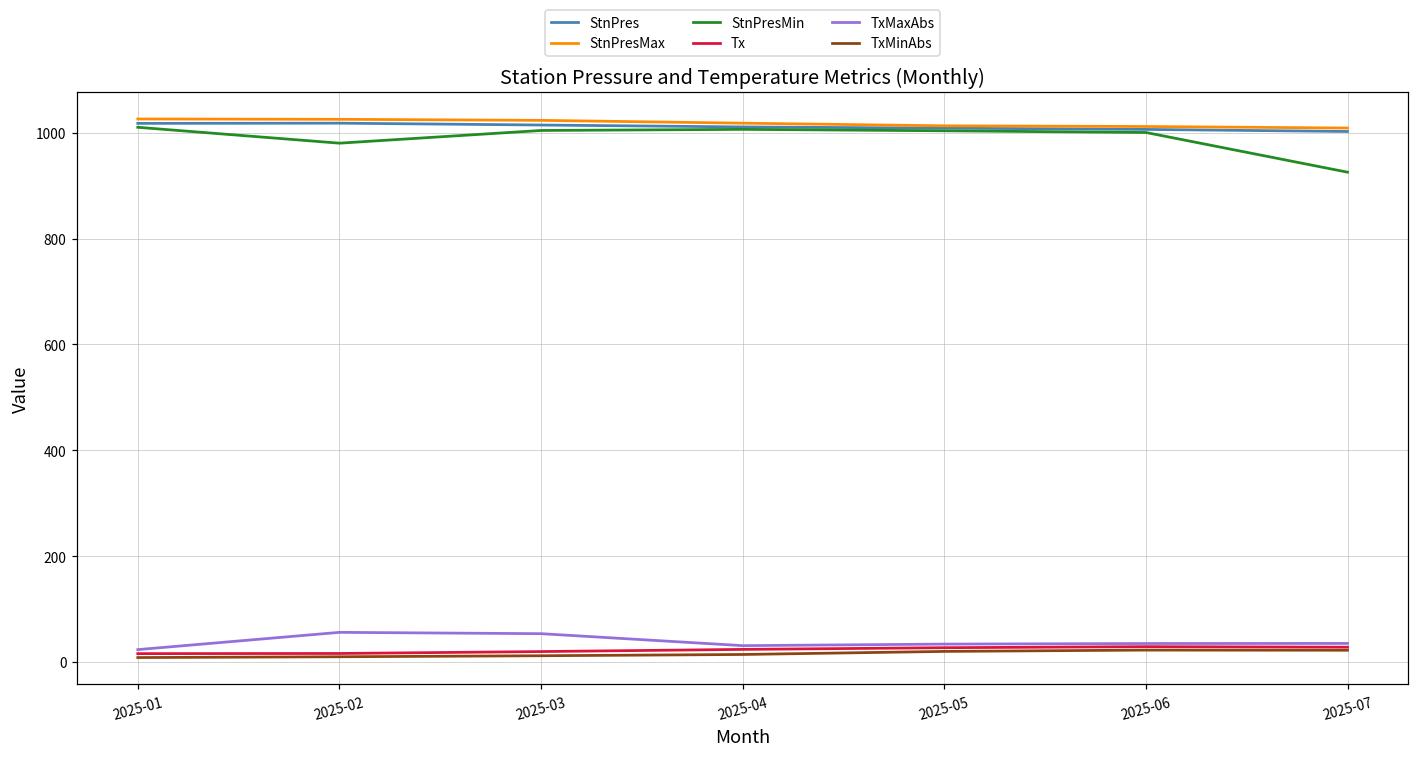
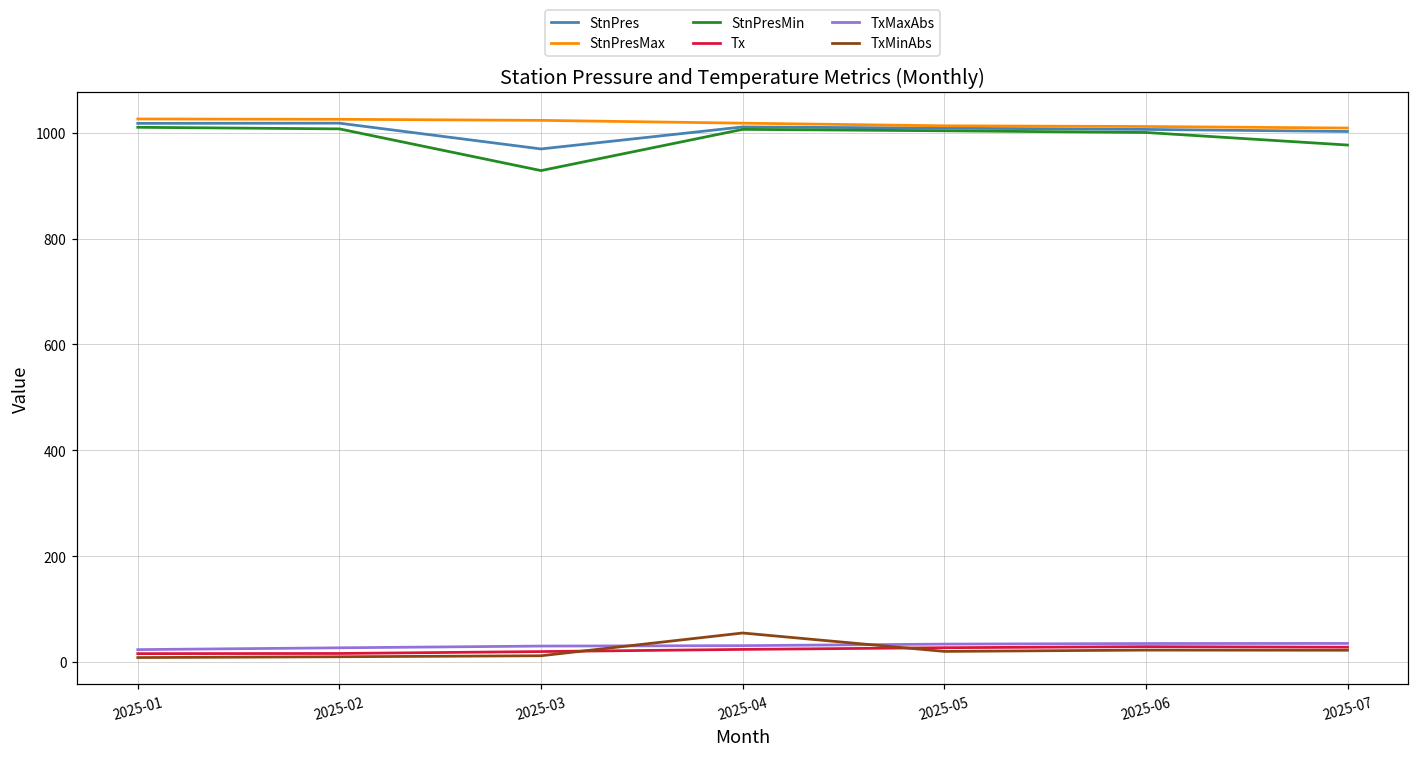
StnPresMin, 2025-02: 980 -> 1010
TxMaxAbs, 2025-02: 60 -> 30
StnPres, 2025-03: 1010 -> 970
StnPresMin, 2025-03: 1000 -> 930
TxMaxAbs, 2025-03: 50 -> 30
TxMinAbs, 2025-04: 10 -> 50
StnPresMin, 2025-07: 930 -> 980
